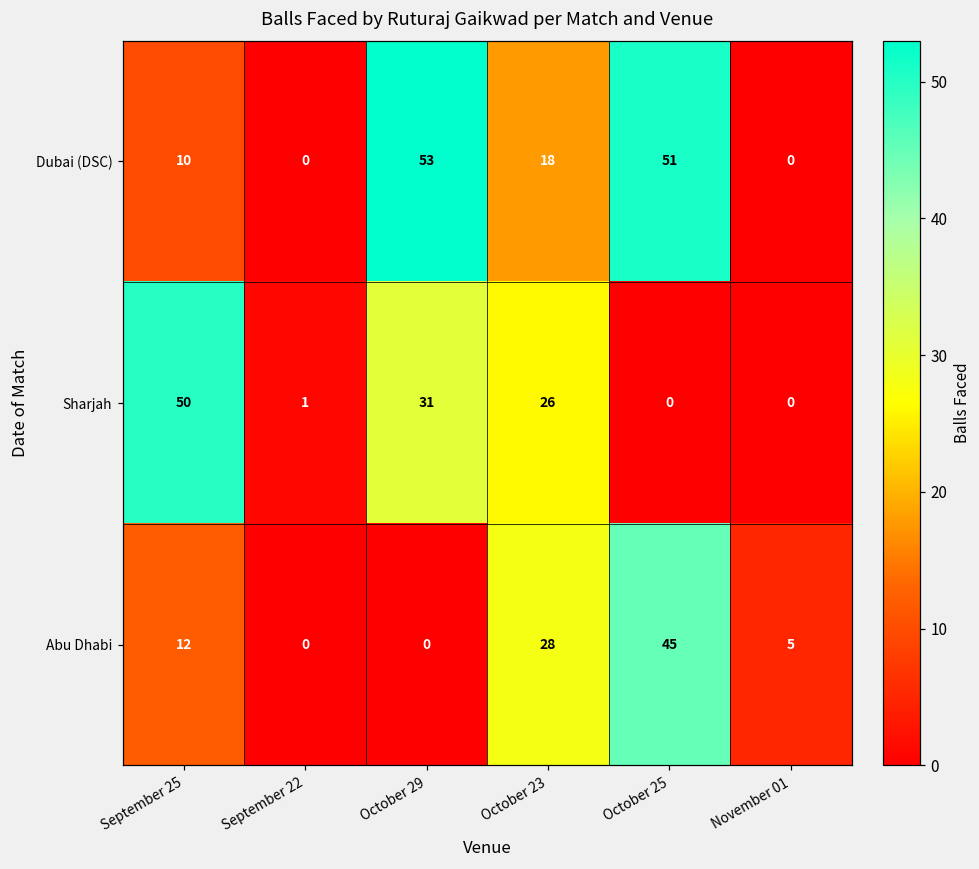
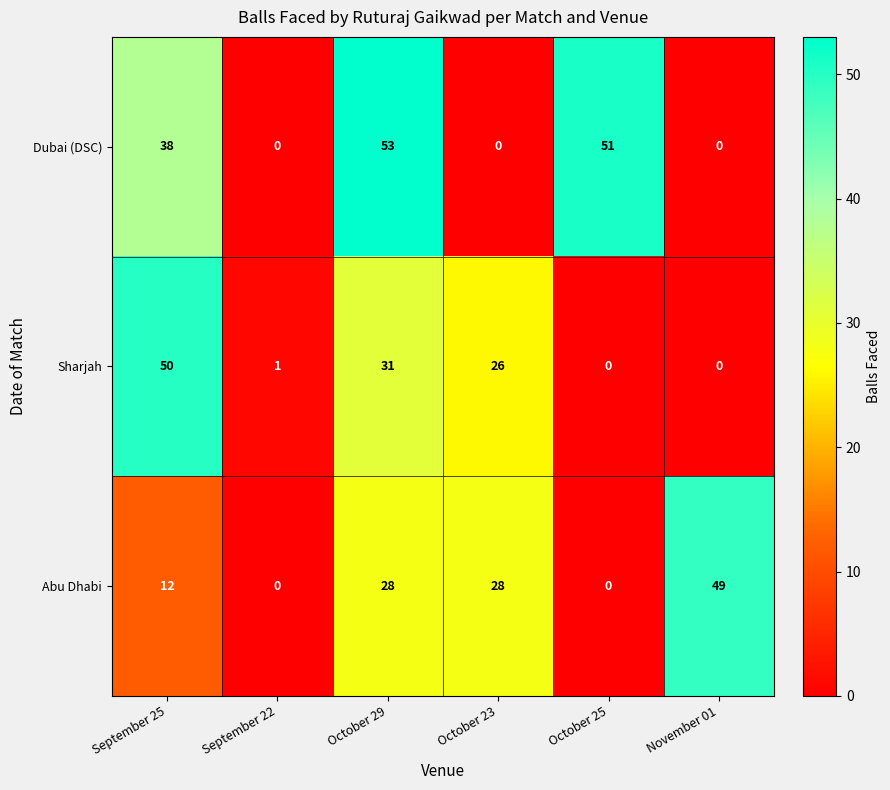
Dubai (DSC), September 25: 10 -> 38
Dubai (DSC), October 23: 18 -> 0
Abu Dhabi, October 29: 0 -> 28
Abu Dhabi, October 25: 45 -> 0
Abu Dhabi, November 01: 5 -> 49
